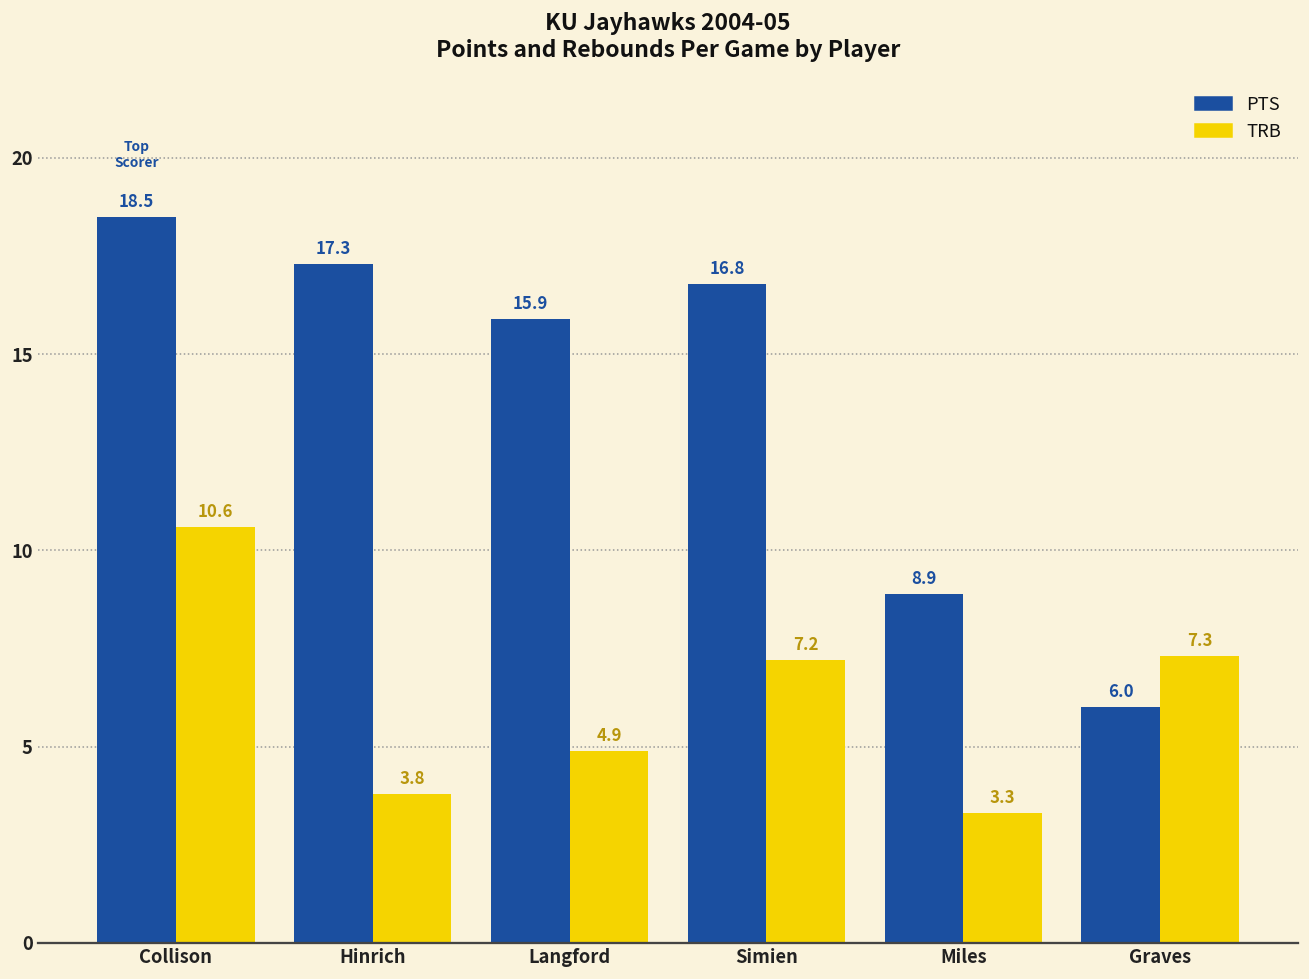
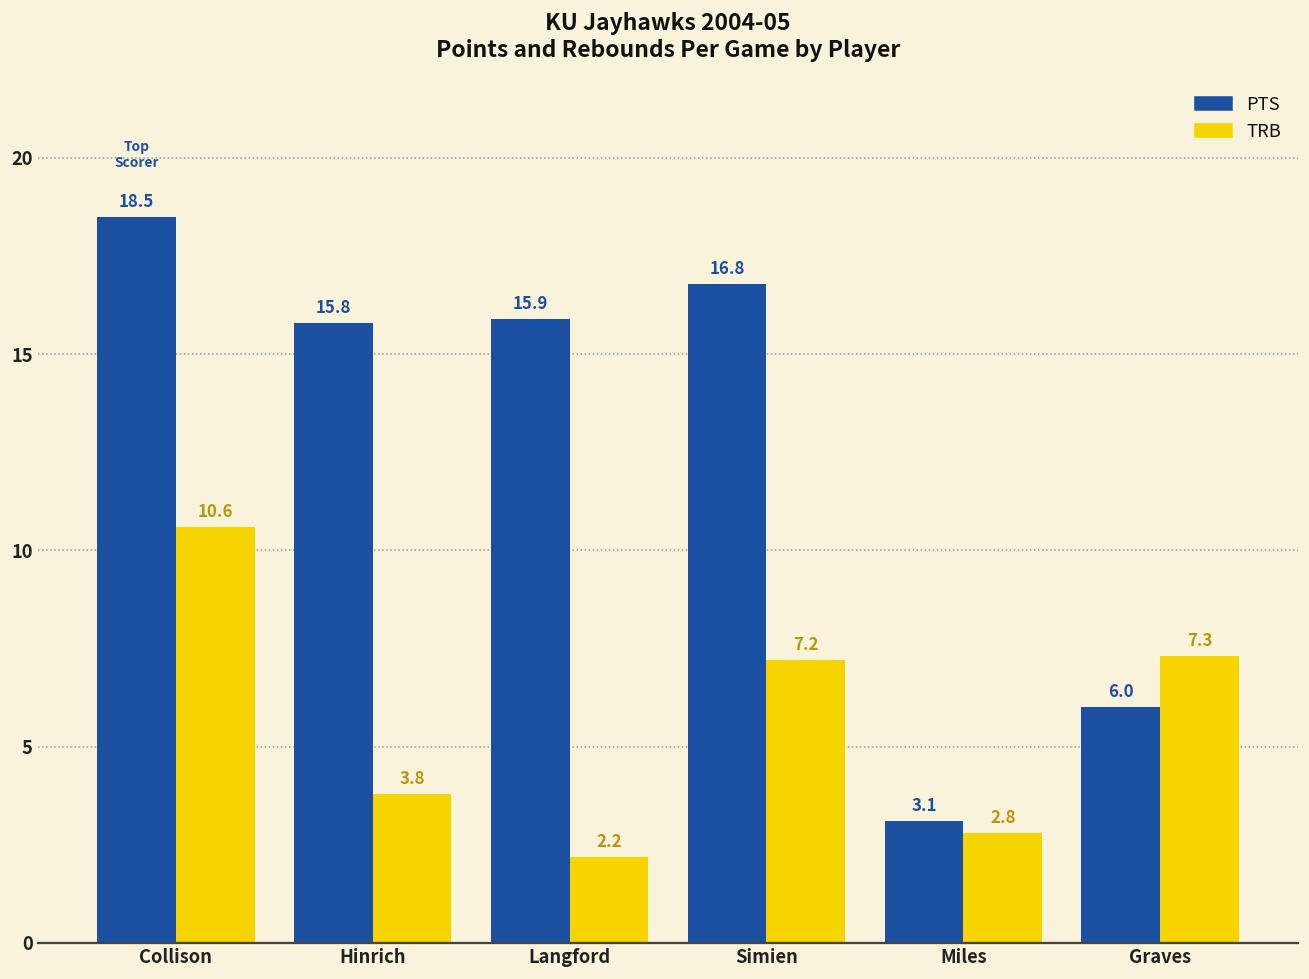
PTS, Hinrich: 17.3 -> 15.8
TRB, Langford: 4.9 -> 2.2
PTS, Miles: 8.9 -> 3.1
TRB, Miles: 3.3 -> 2.8
